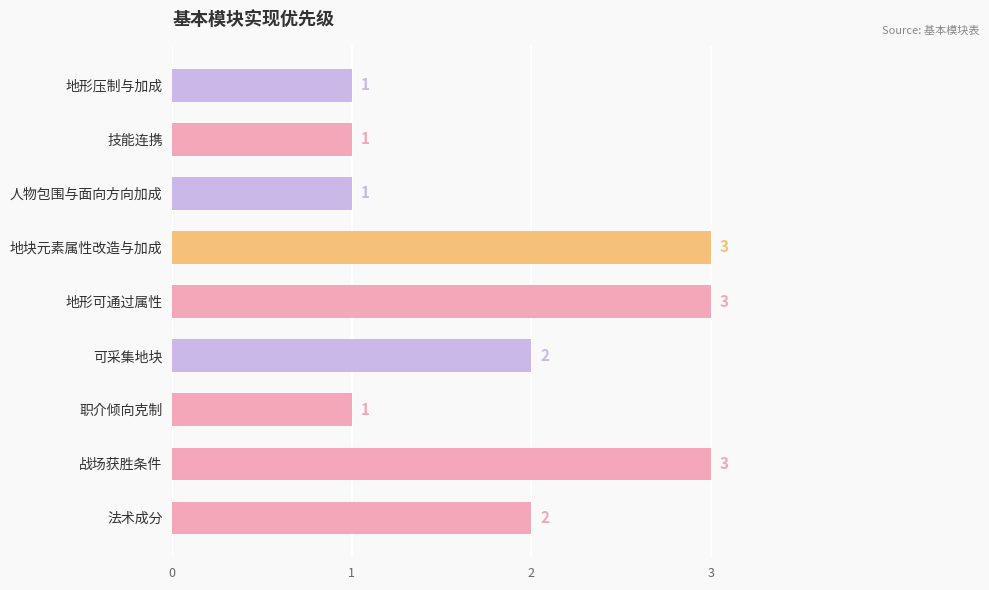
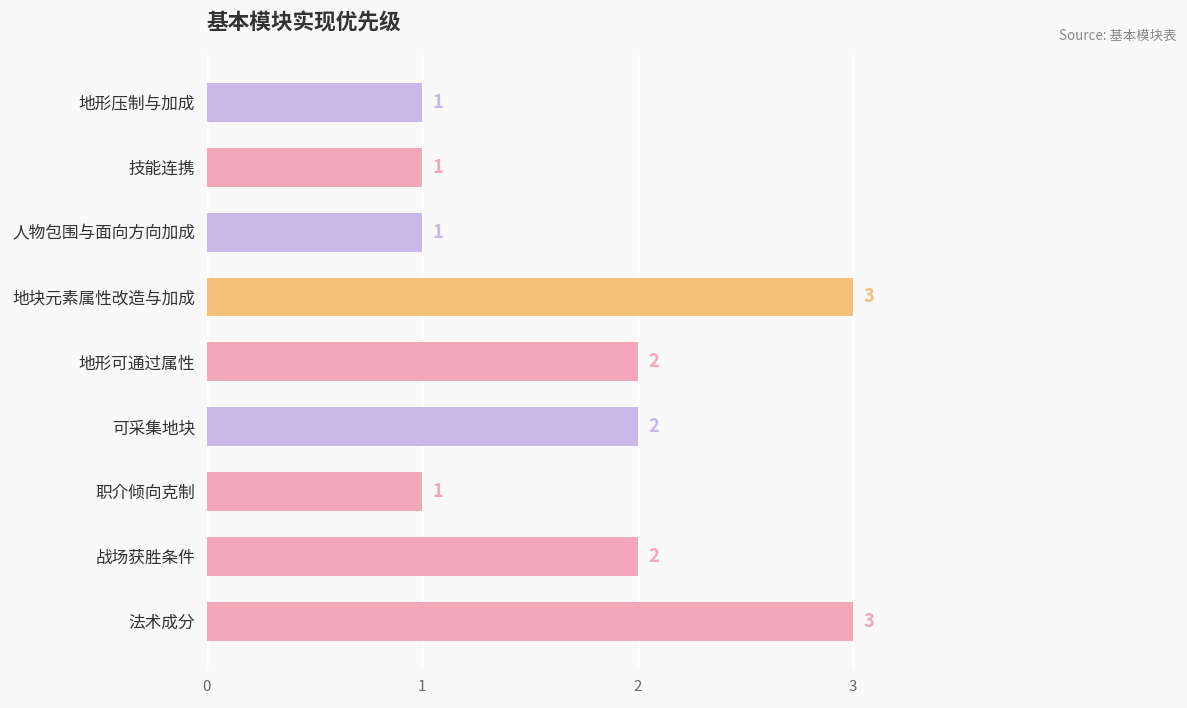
地形可通过属性: 3 -> 2
战场获胜条件: 3 -> 2
法术成分: 2 -> 3
